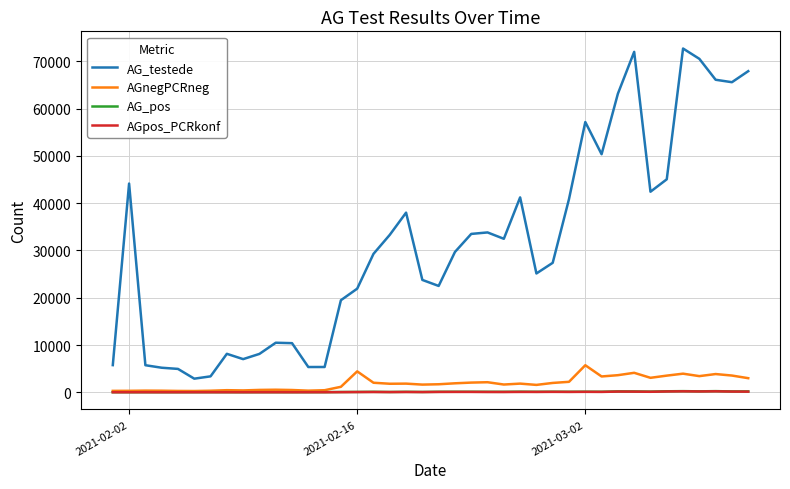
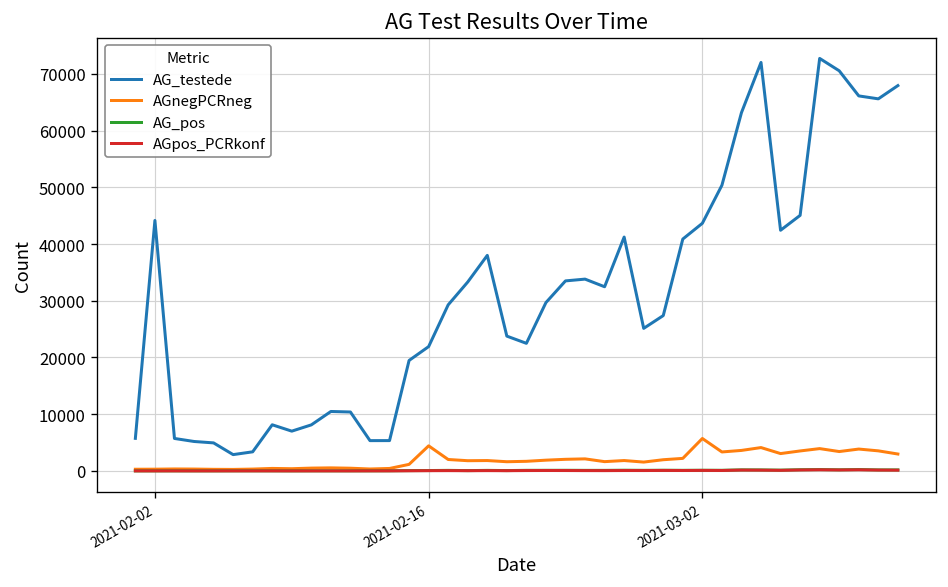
AG_testede, 2021-03-02: 57000 -> 44000
